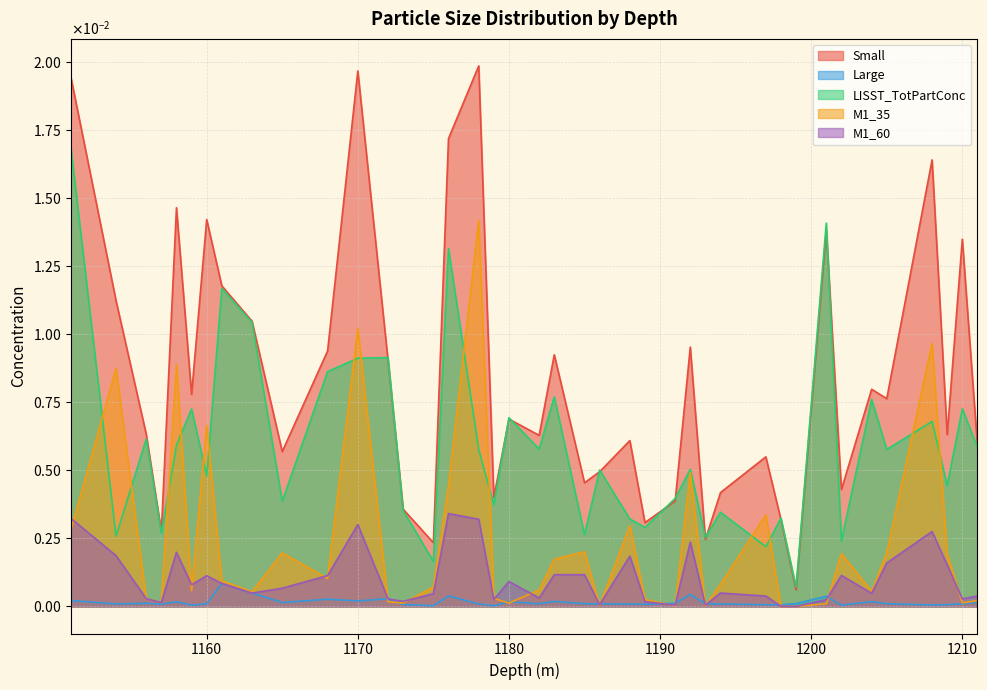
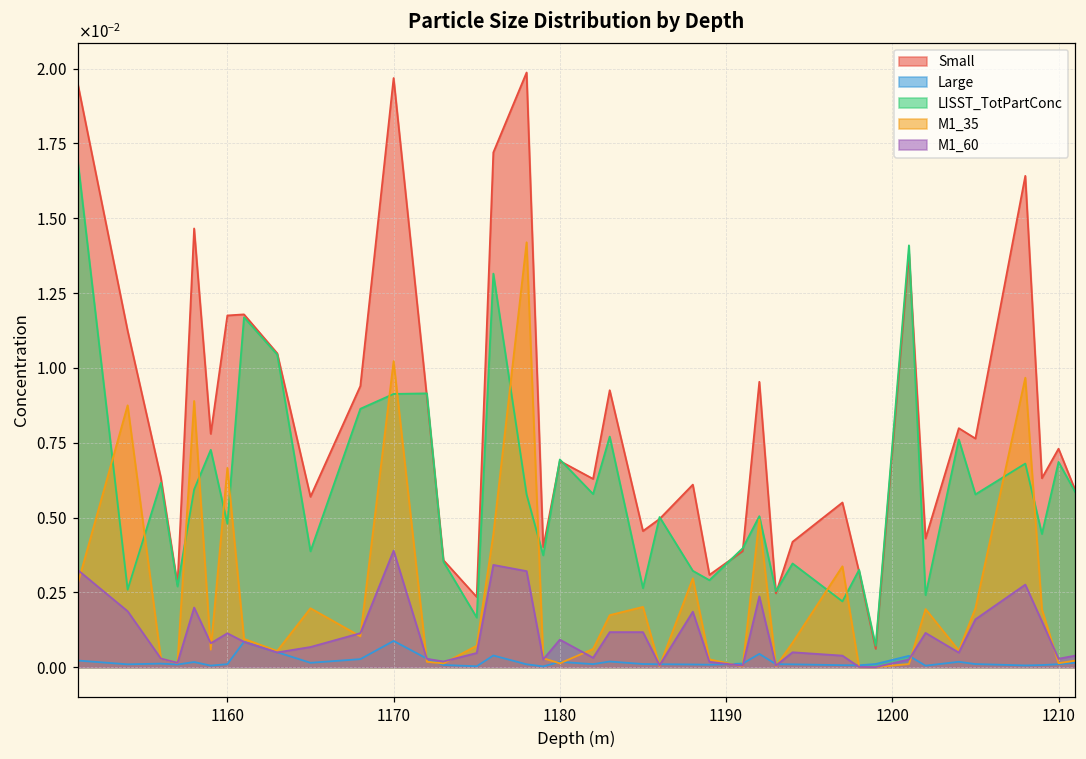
Small, 1160: 0.0142 -> 0.0118
Large, 1170: 0.0002 -> 0.0009
M1_60, 1170: 0.0030 -> 0.0039
Small, 1210: 0.0135 -> 0.0073
LISST_TotPartConc, 1210: 0.0073 -> 0.0069
